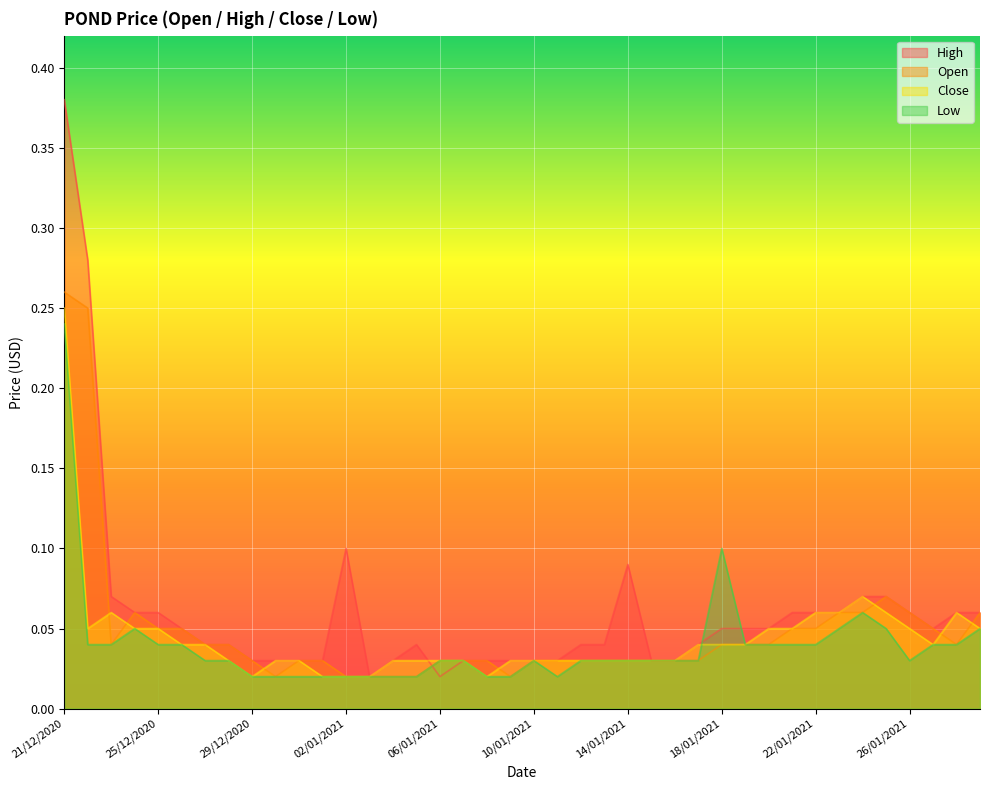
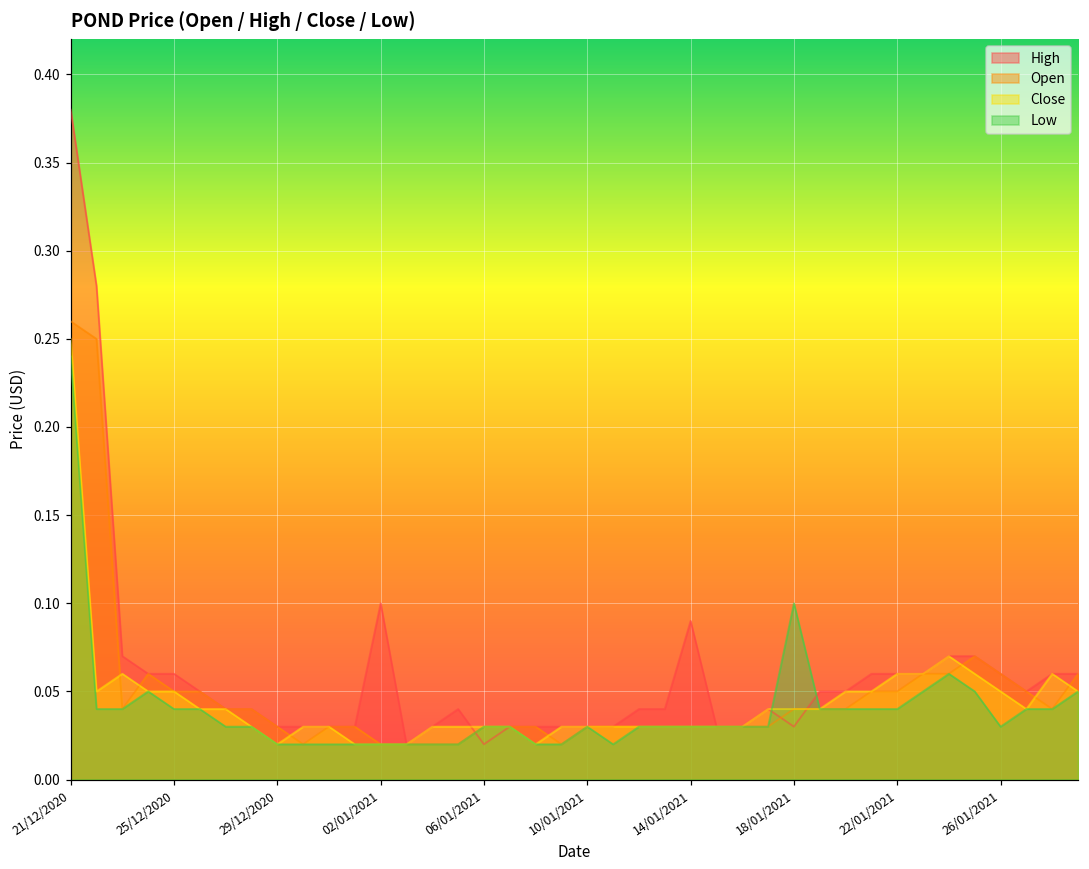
High, 18/01/2021: 0.05 -> 0.03
